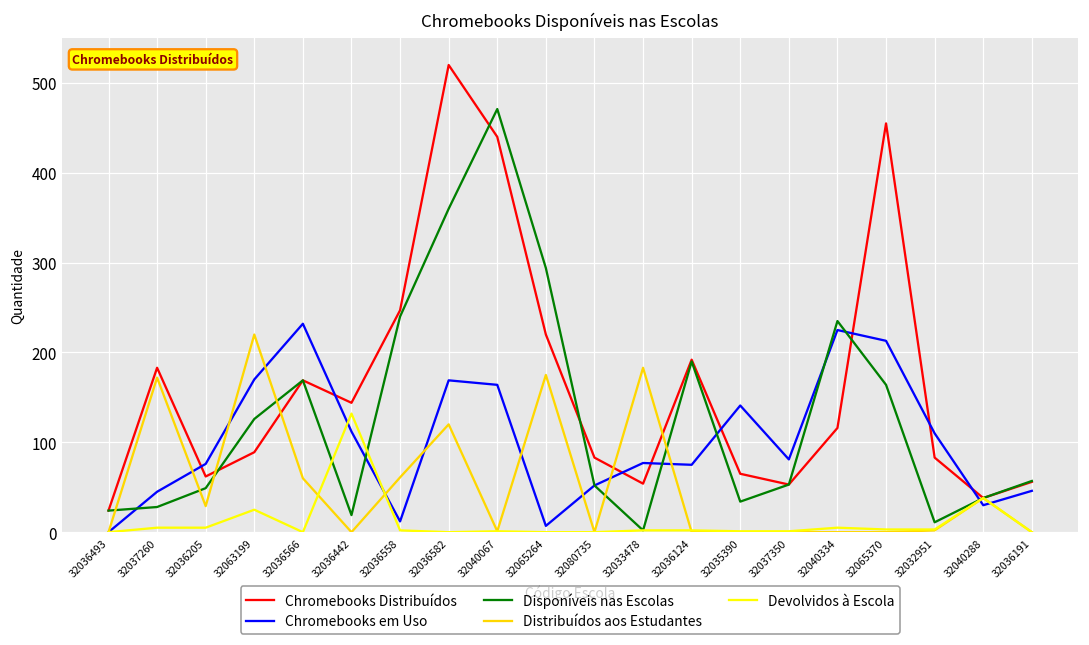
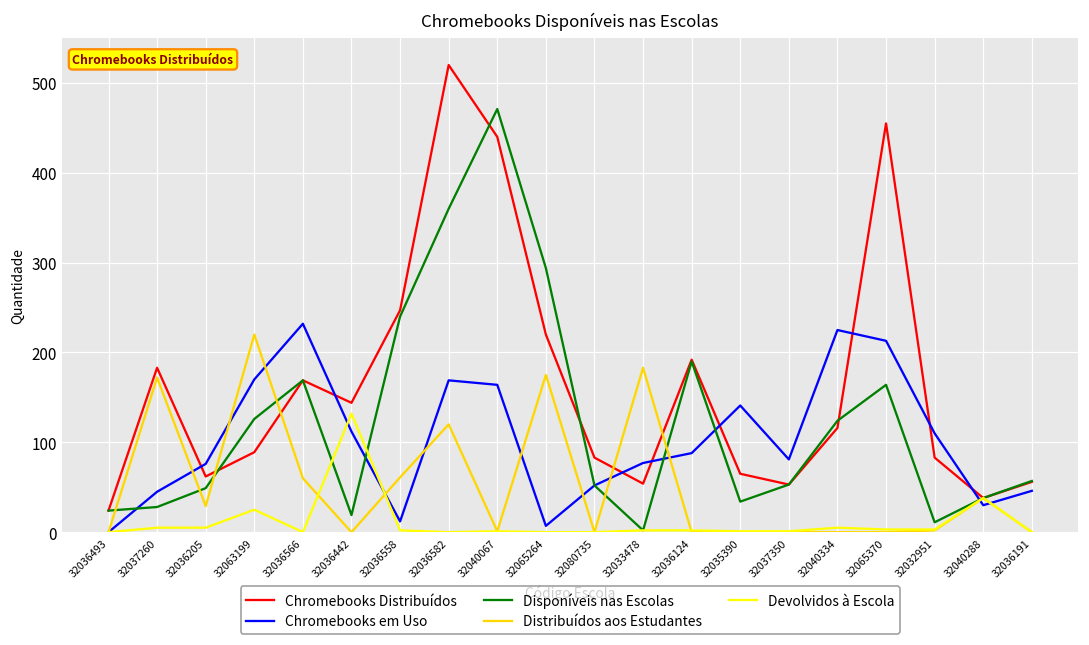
Chromebooks em Uso, 32036124: 80 -> 90
Disponíveis nas Escolas, 32040334: 240 -> 120
